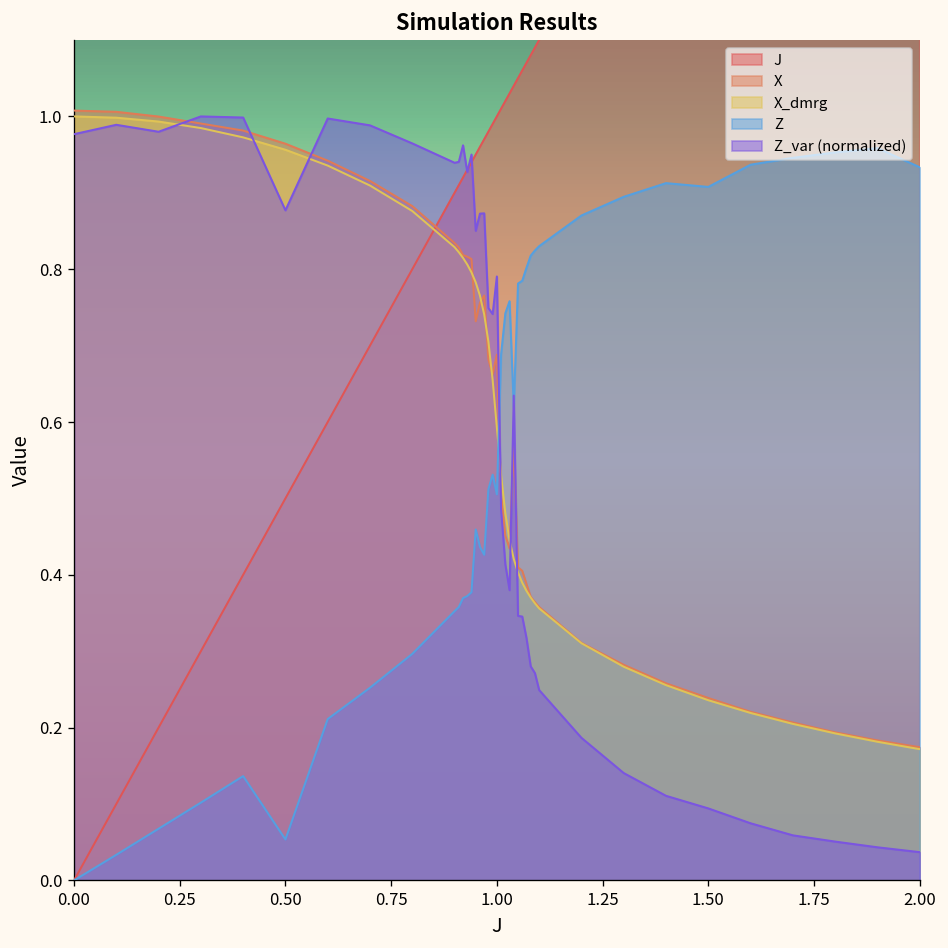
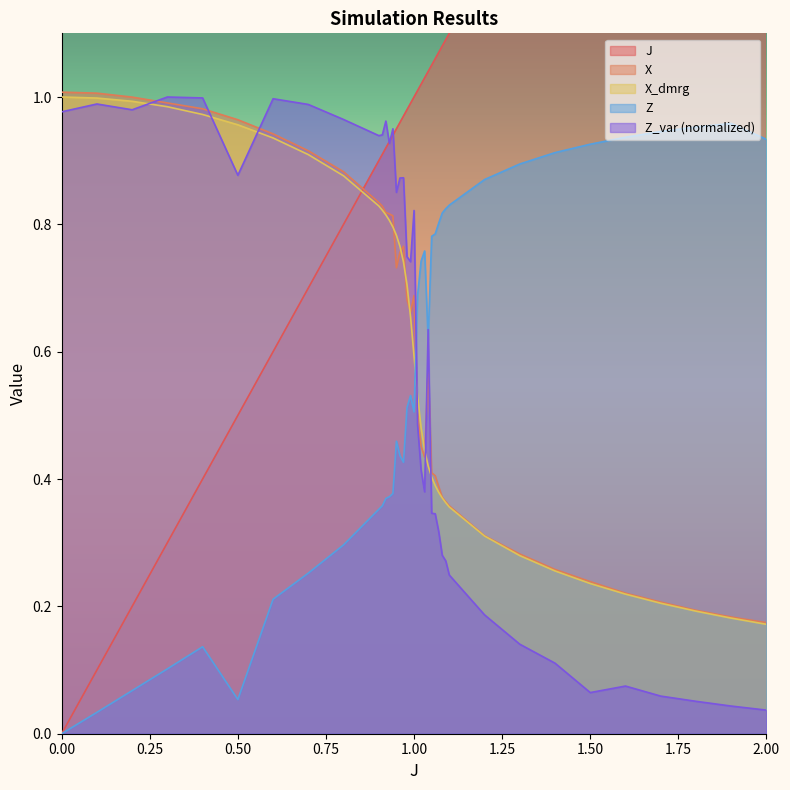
Z_var (normalized), 1.00: 0.79 -> 0.82
Z, 1.50: 0.91 -> 0.93
Z_var (normalized), 1.50: 0.09 -> 0.06
